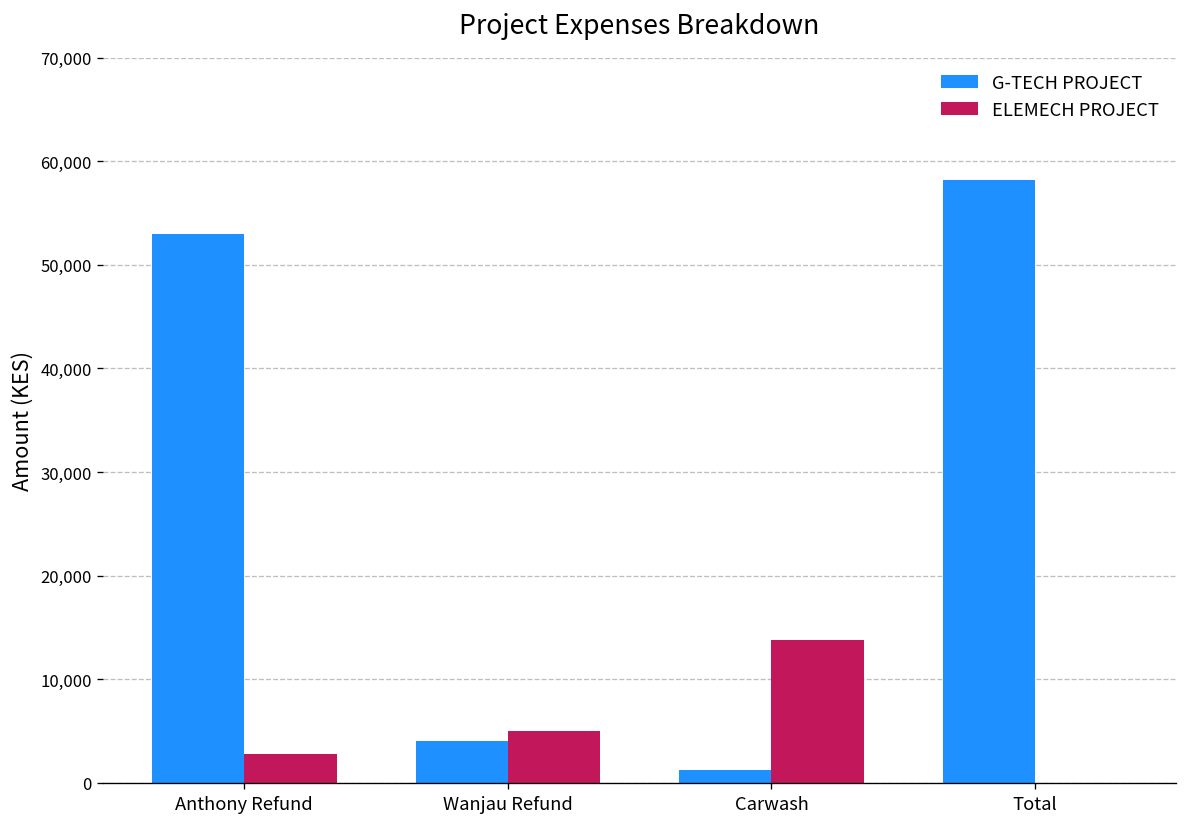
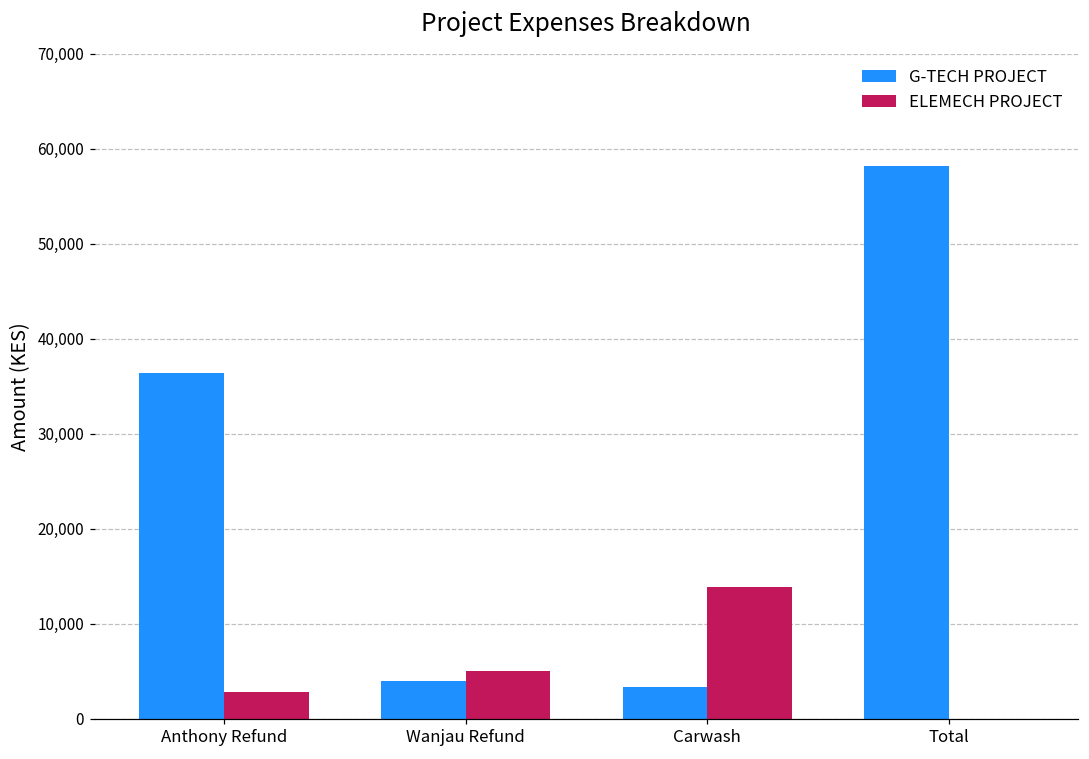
G-TECH PROJECT, Anthony Refund: 53,000 -> 36,000
G-TECH PROJECT, Carwash: 1,000 -> 3,000
